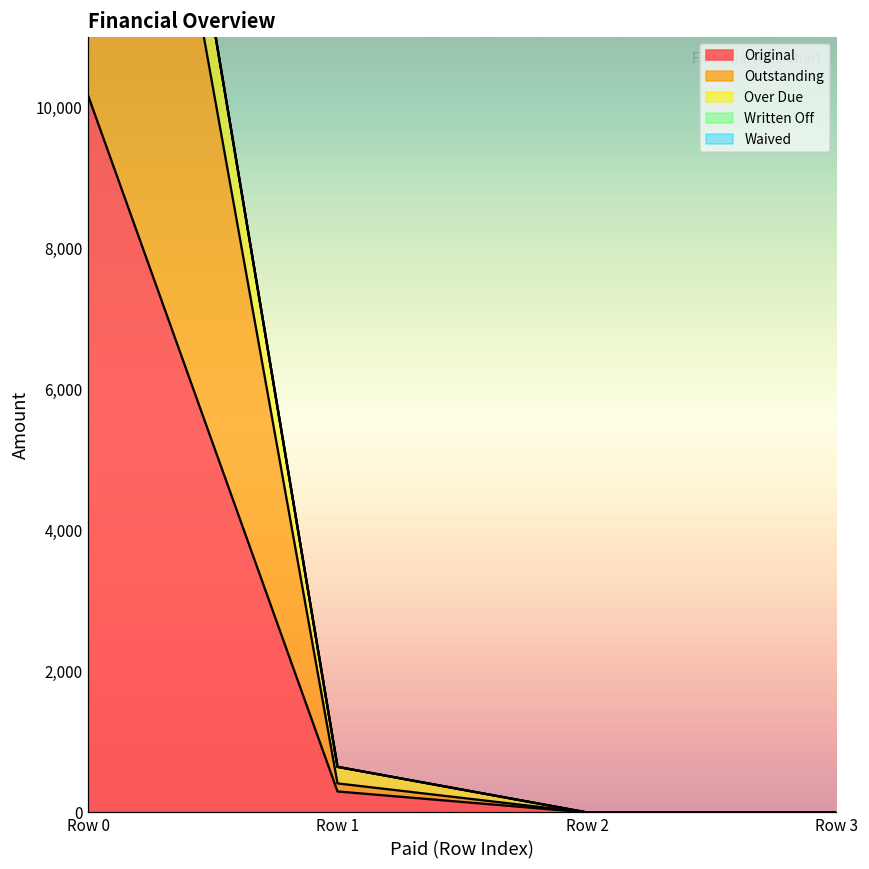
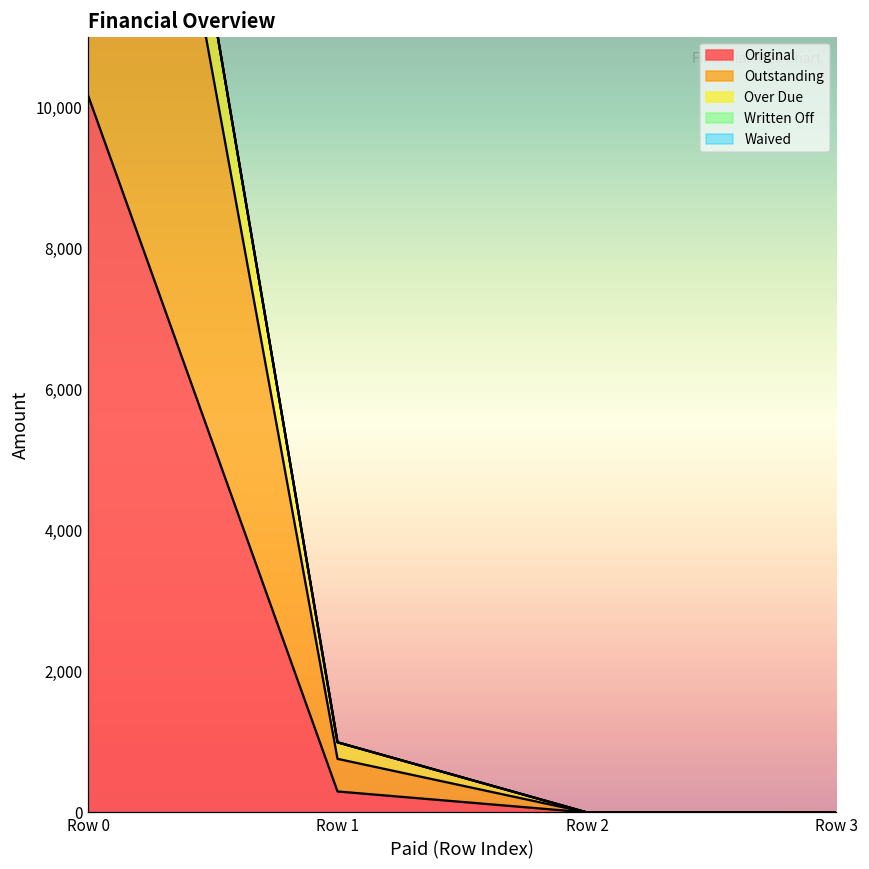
Outstanding, Row 1: 100 -> 500
